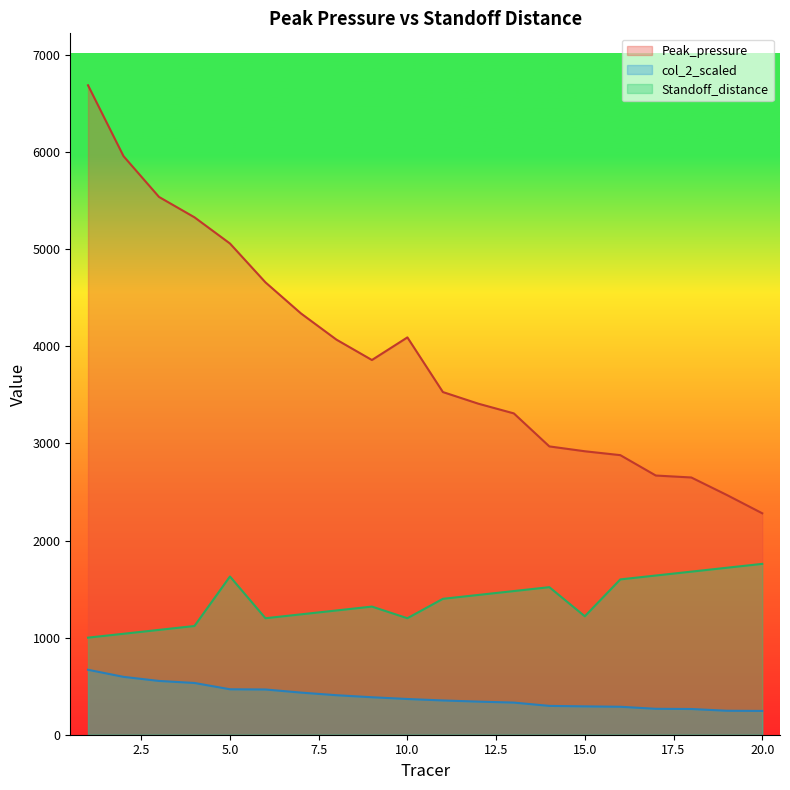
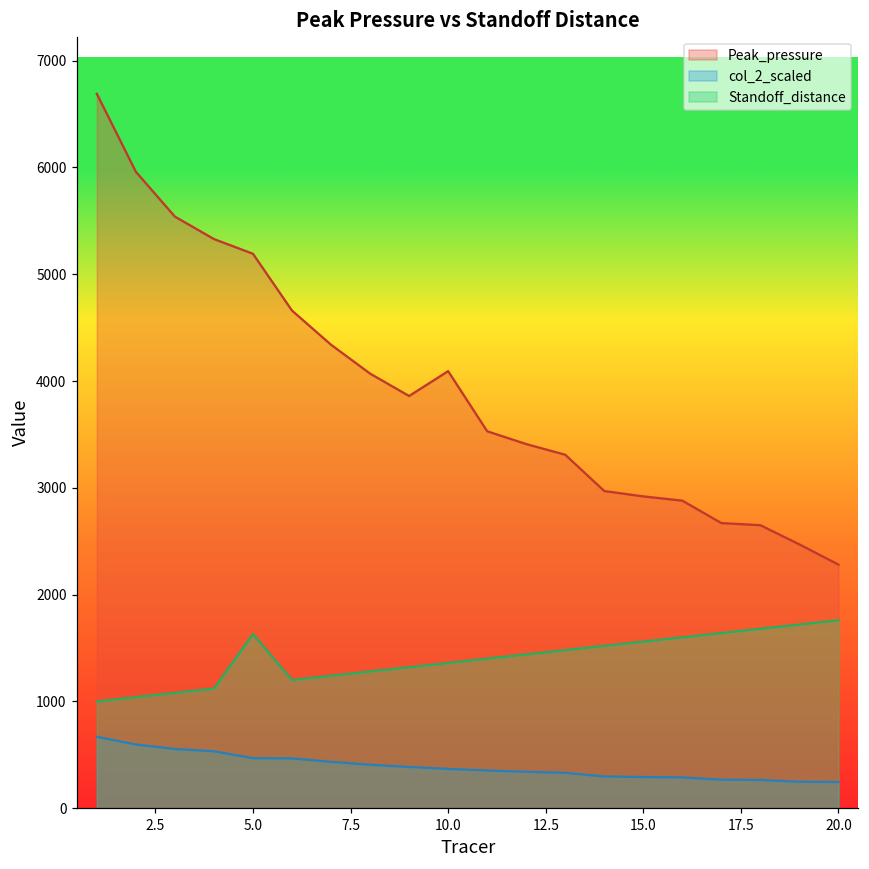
Peak_pressure, 5.0: 5100 -> 5200
Standoff_distance, 10.0: 1200 -> 1400
Standoff_distance, 15.0: 1200 -> 1600
